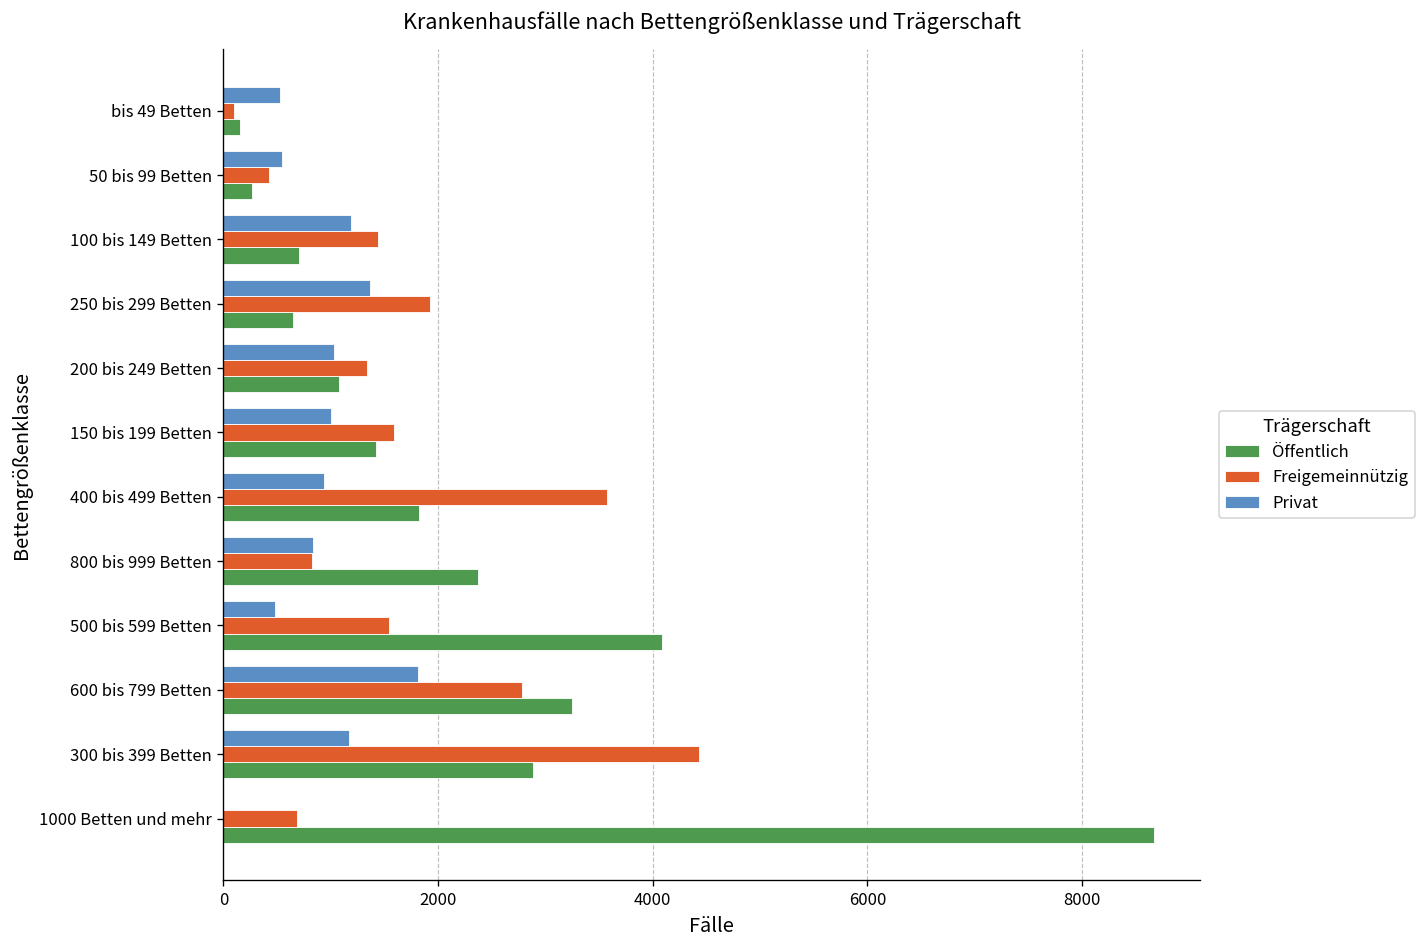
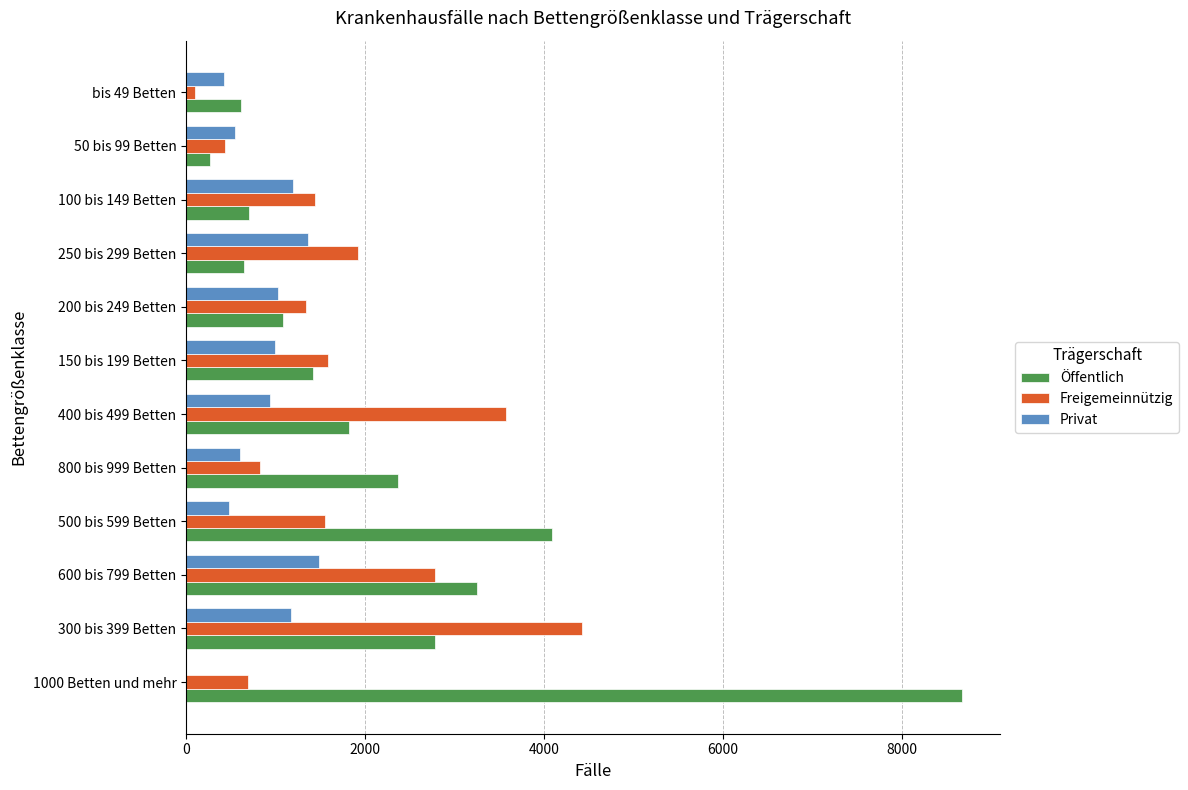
Privat, bis 49 Betten: 500 -> 400
Öffentlich, bis 49 Betten: 200 -> 600
Privat, 800 bis 999 Betten: 800 -> 600
Privat, 600 bis 799 Betten: 1800 -> 1500
Öffentlich, 300 bis 399 Betten: 2900 -> 2800
